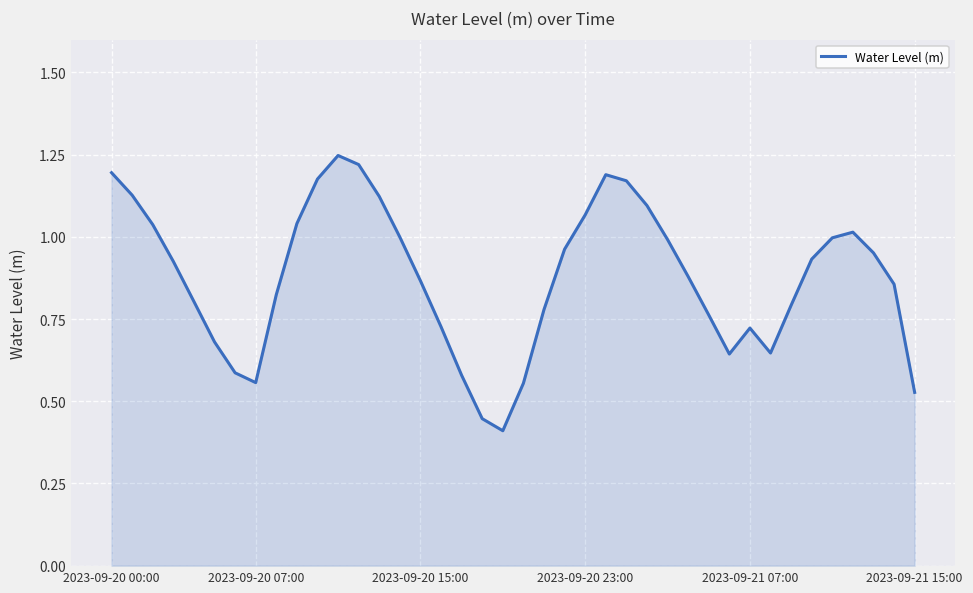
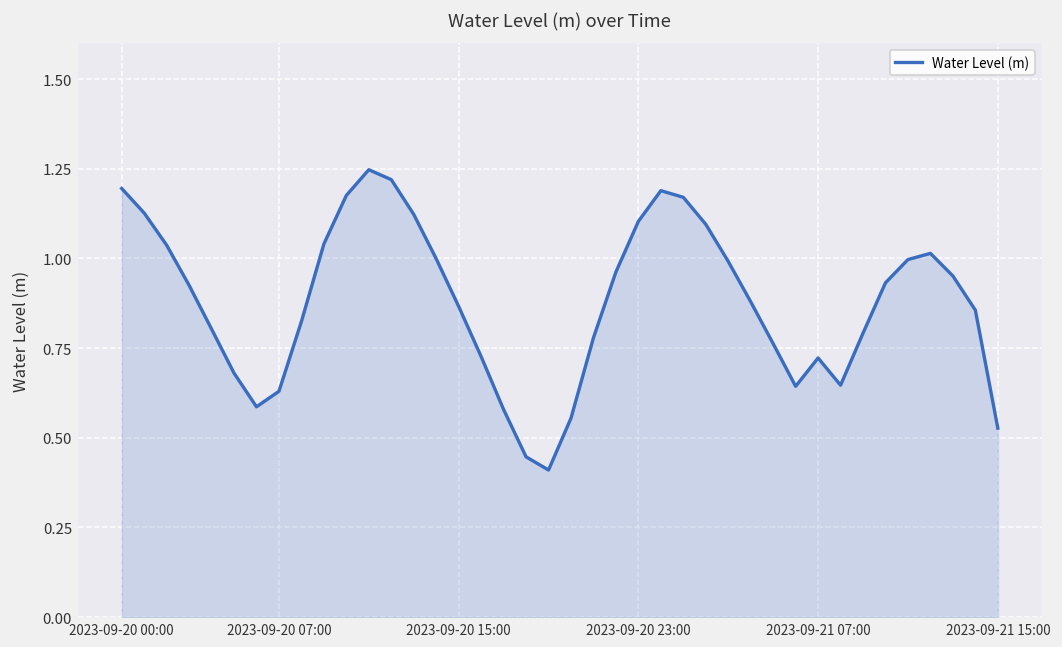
2023-09-20 07:00: 0.56 -> 0.63
2023-09-20 23:00: 1.07 -> 1.10
